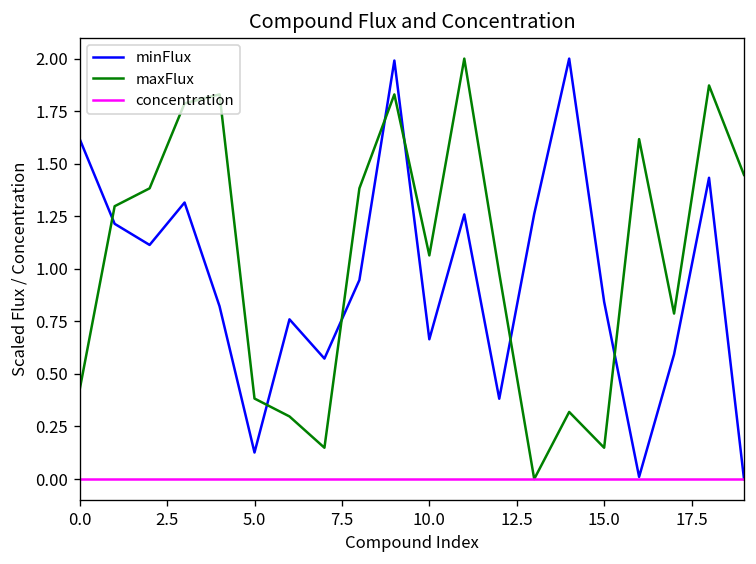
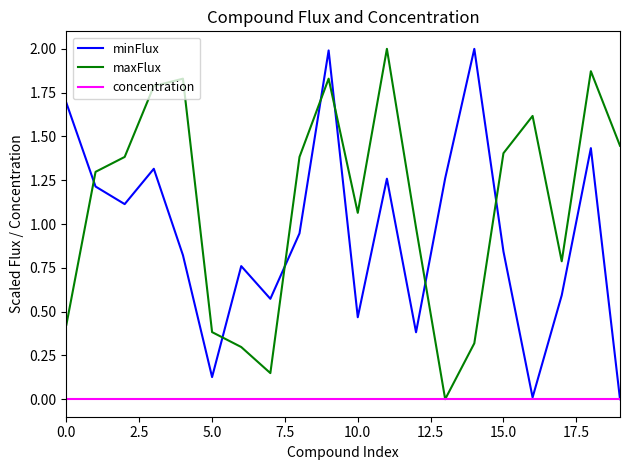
minFlux, 0.0: 1.62 -> 1.69
minFlux, 10.0: 0.66 -> 0.47
maxFlux, 15.0: 0.15 -> 1.40
